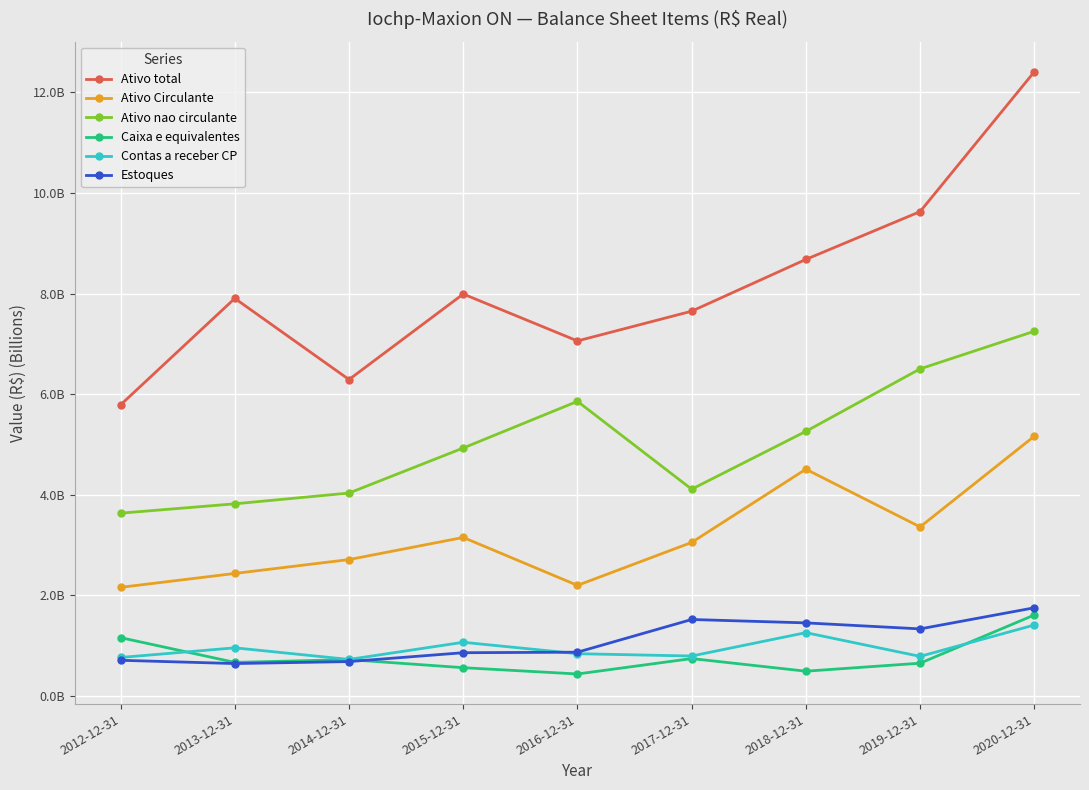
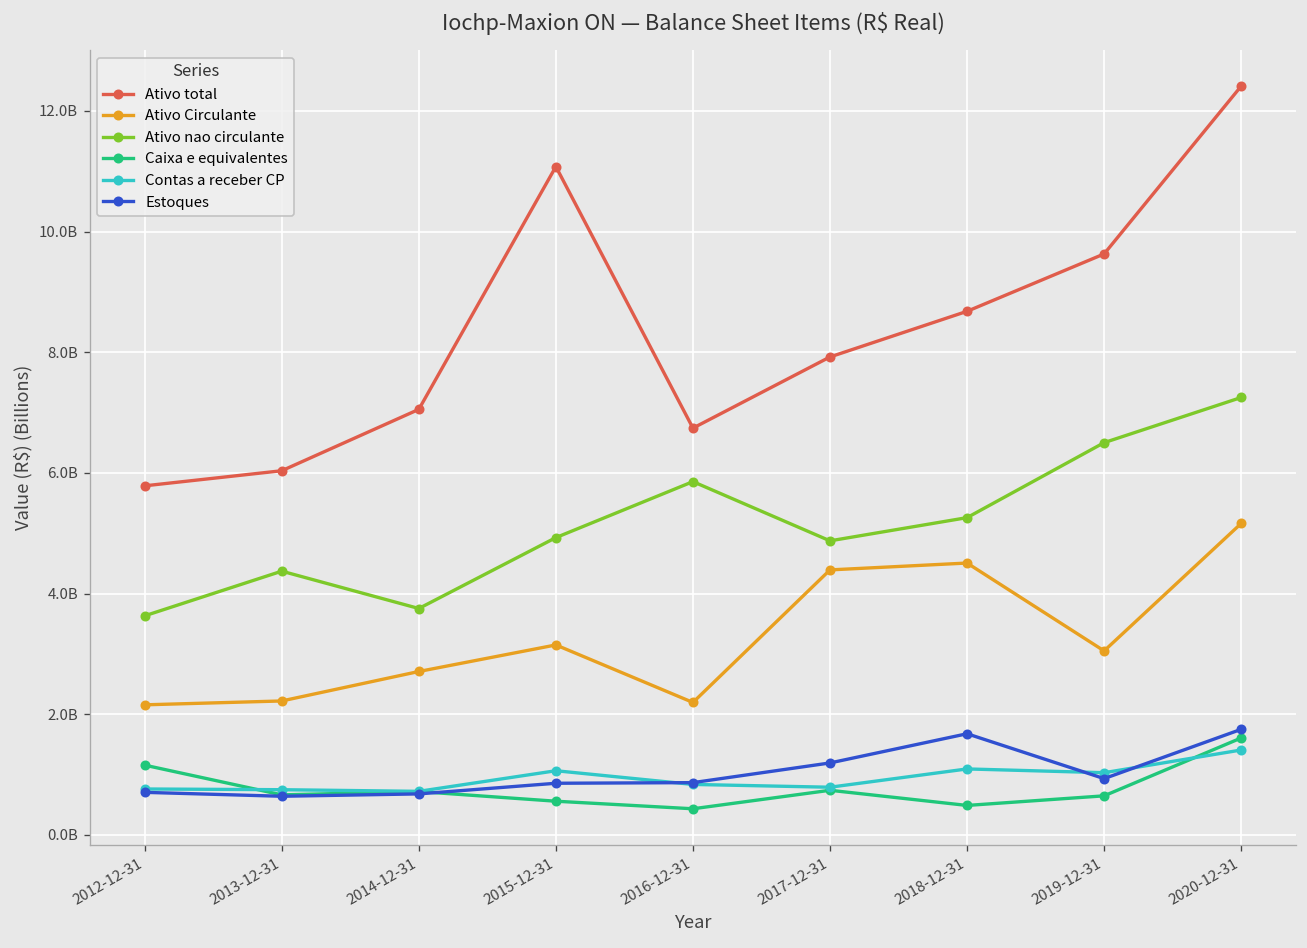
Ativo total, 2013-12-31: 7900000000 -> 6000000000
Ativo Circulante, 2013-12-31: 2400000000 -> 2200000000
Ativo nao circulante, 2013-12-31: 3800000000 -> 4400000000
Contas a receber CP, 2013-12-31: 1000000000 -> 700000000
Ativo total, 2014-12-31: 6300000000 -> 7100000000
Ativo nao circulante, 2014-12-31: 4000000000 -> 3800000000
Ativo total, 2015-12-31: 8000000000 -> 11100000000
Ativo total, 2016-12-31: 7100000000 -> 6700000000
Ativo total, 2017-12-31: 7600000000 -> 7900000000
Ativo Circulante, 2017-12-31: 3000000000 -> 4400000000
Ativo nao circulante, 2017-12-31: 4100000000 -> 4900000000
Estoques, 2017-12-31: 1500000000 -> 1200000000
Contas a receber CP, 2018-12-31: 1300000000 -> 1100000000
Estoques, 2018-12-31: 1400000000 -> 1700000000
Ativo Circulante, 2019-12-31: 3400000000 -> 3000000000
Contas a receber CP, 2019-12-31: 800000000 -> 1000000000
Estoques, 2019-12-31: 1300000000 -> 900000000
